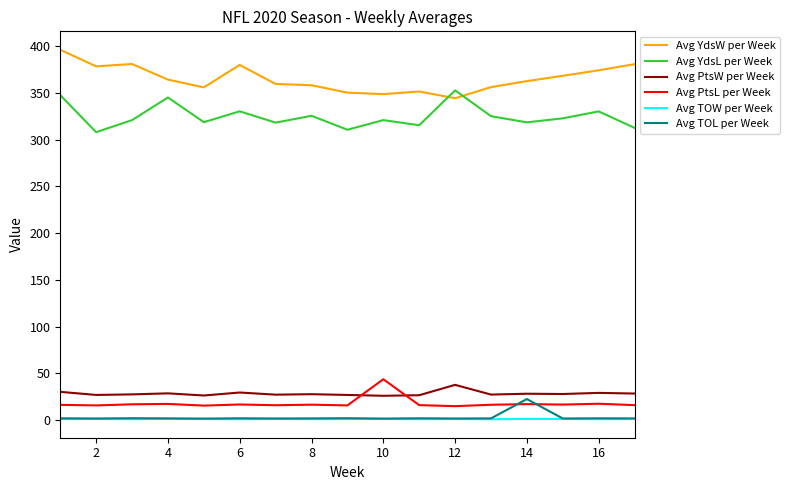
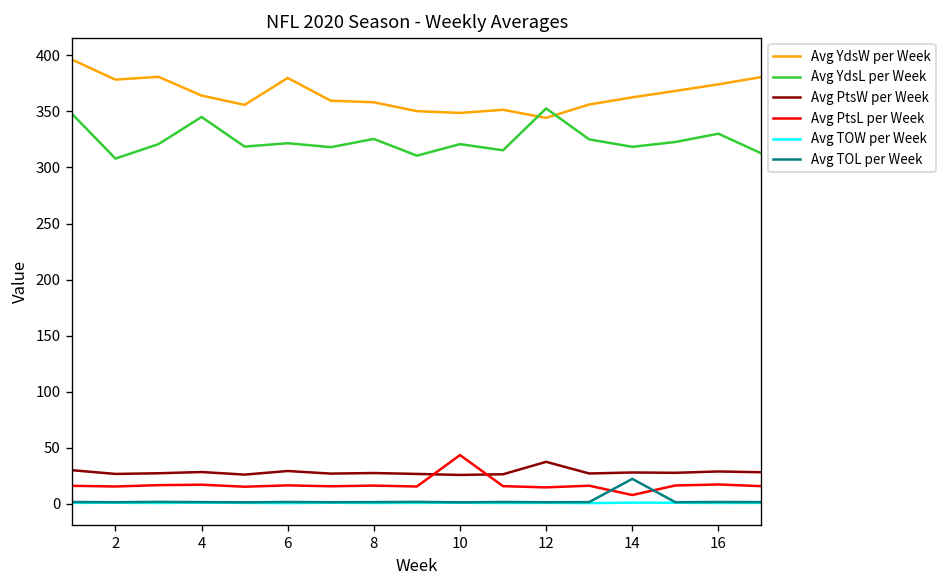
Avg YdsL per Week, 6: 330 -> 320
Avg PtsL per Week, 14: 20 -> 10
